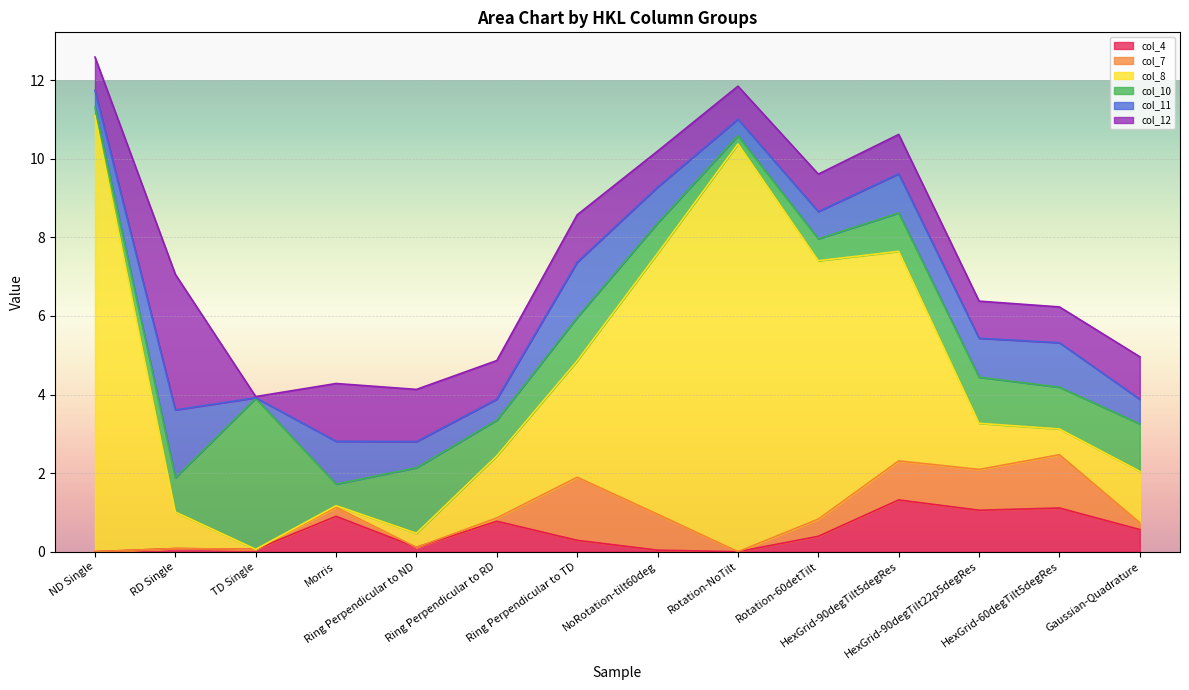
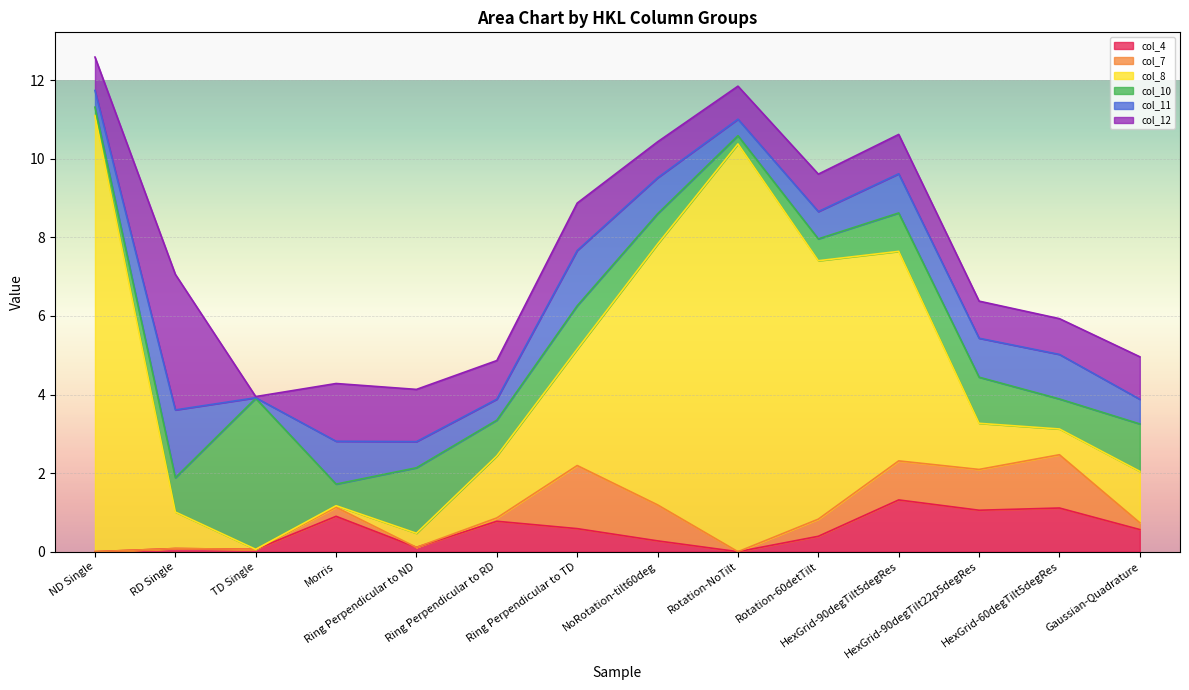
col_4, Ring Perpendicular to TD: 0.3 -> 0.6
col_4, NoRotation-tilt60deg: 0.0 -> 0.3
col_10, HexGrid-60degTilt5degRes: 1.1 -> 0.8
